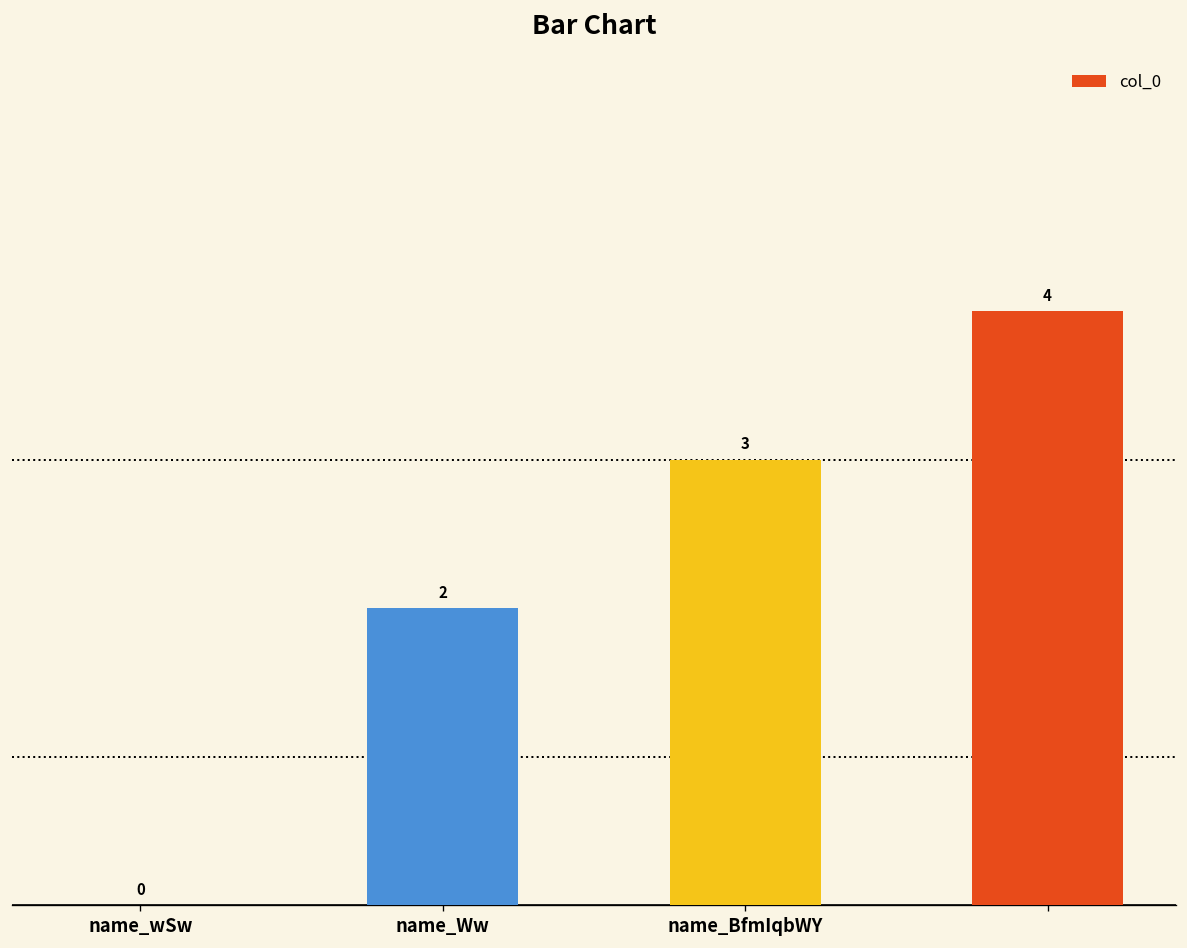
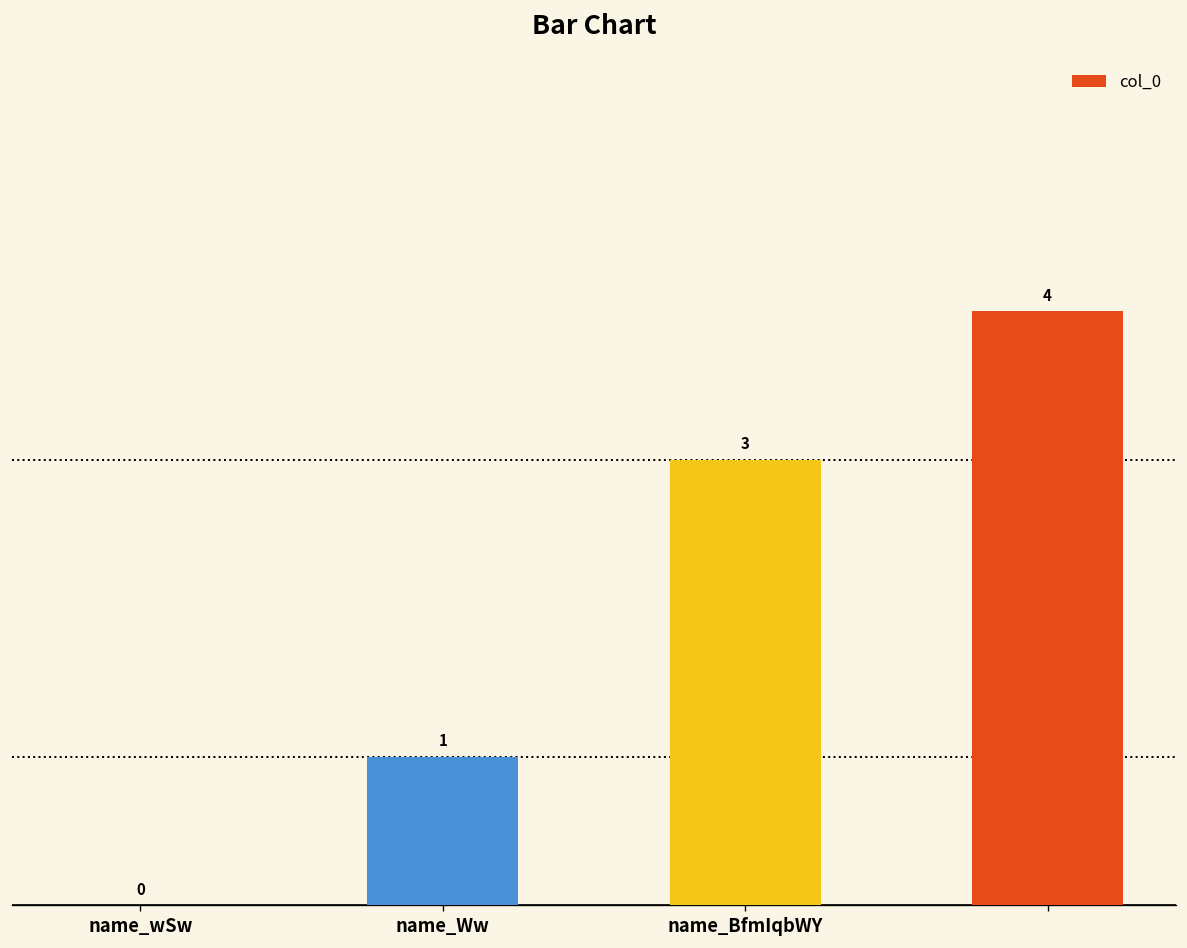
name_Ww: 2 -> 1
